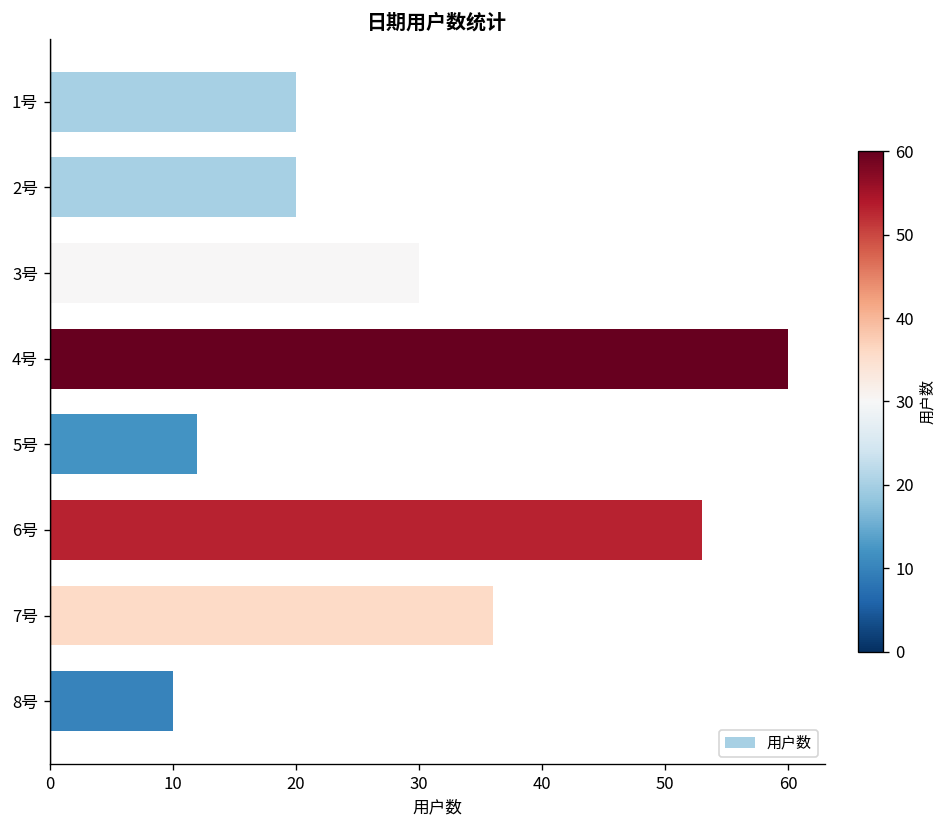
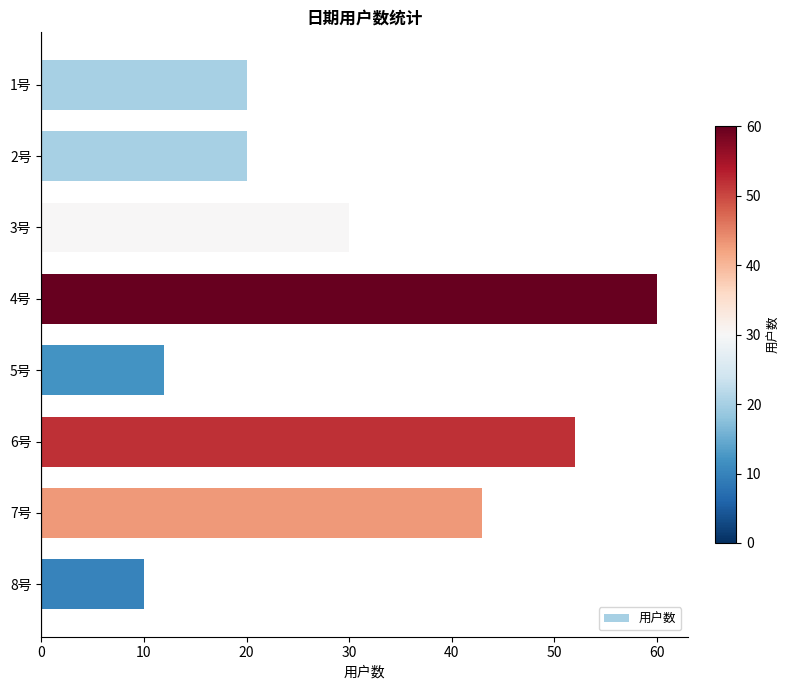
6号: 53 -> 52
7号: 36 -> 43
